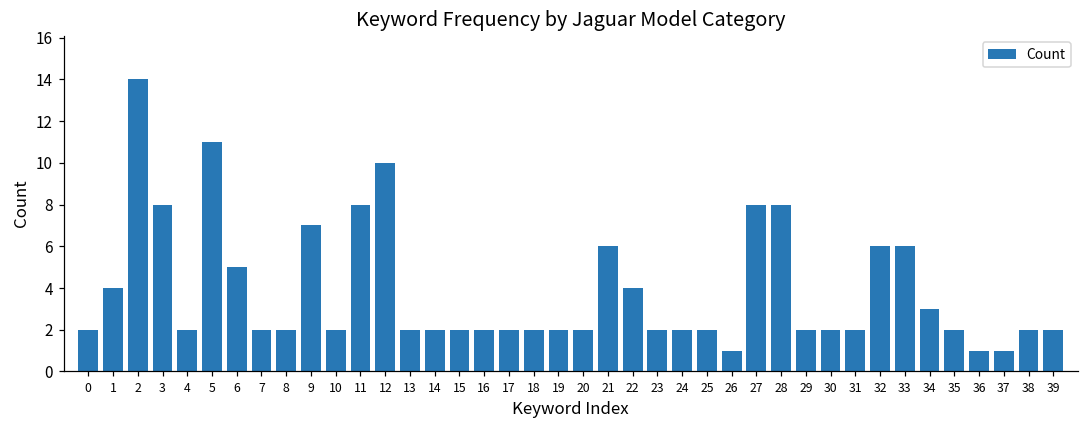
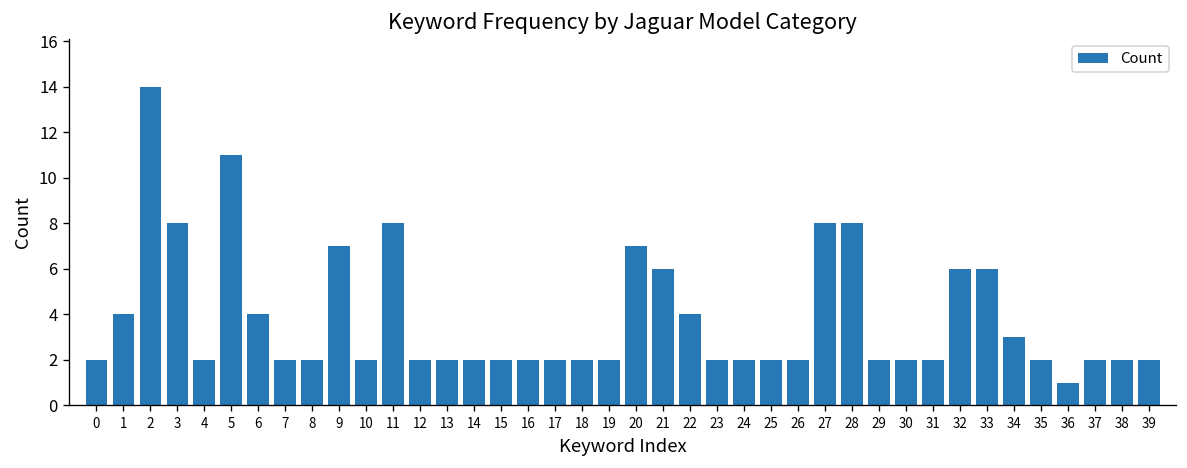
6: 5 -> 4
12: 10 -> 2
20: 2 -> 7
26: 1 -> 2
37: 1 -> 2
